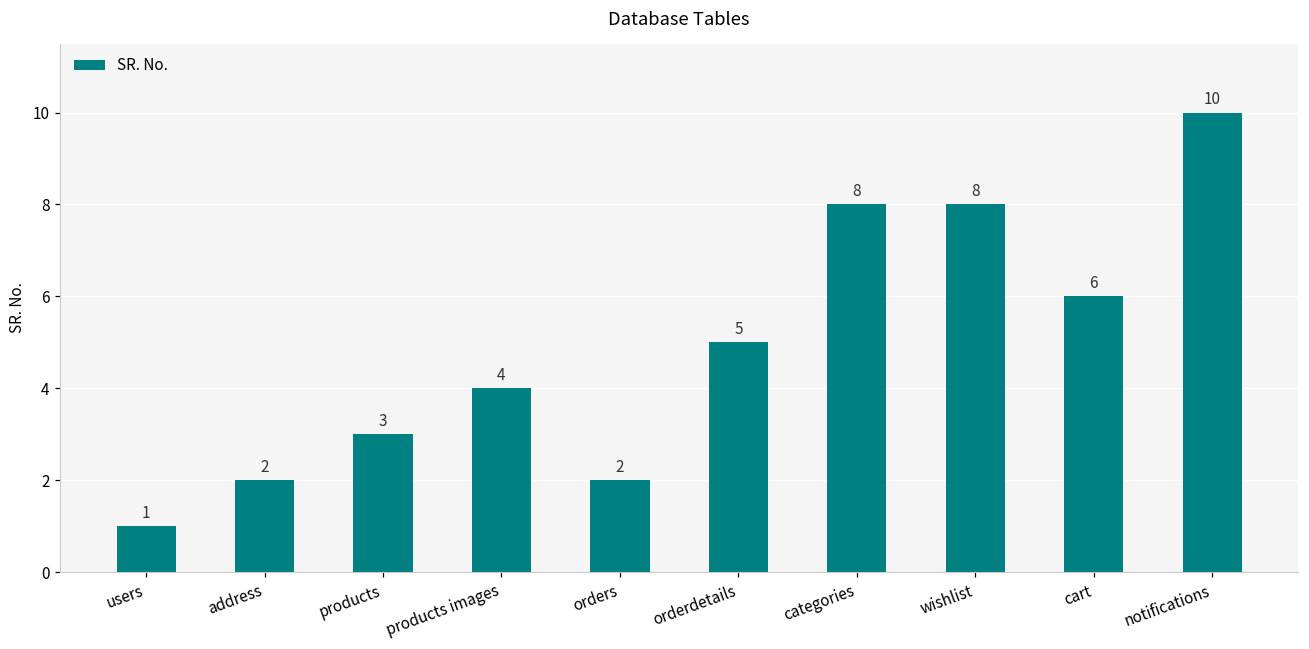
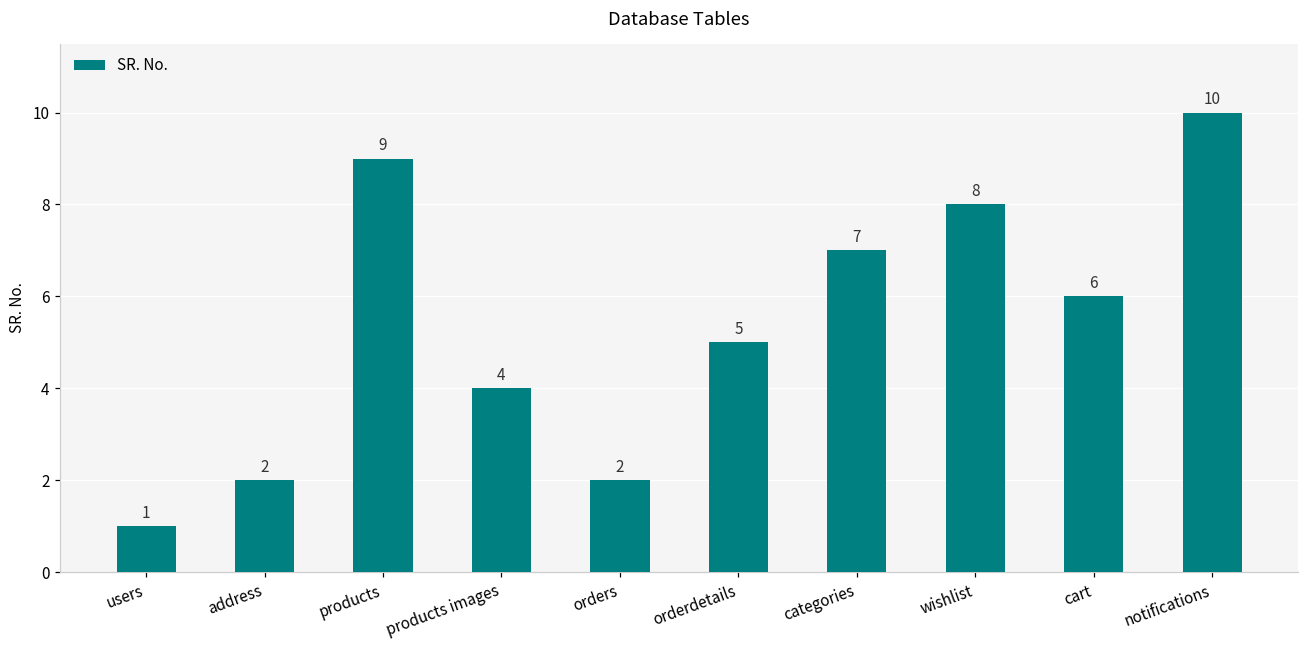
products: 3 -> 9
categories: 8 -> 7
